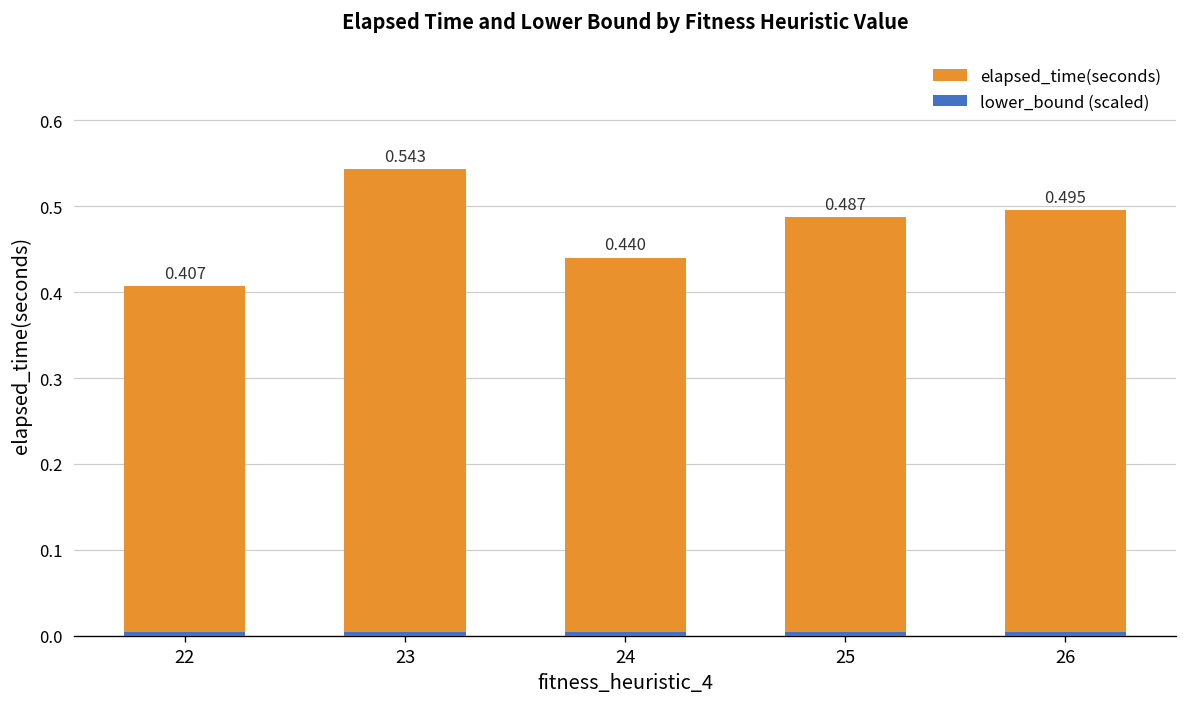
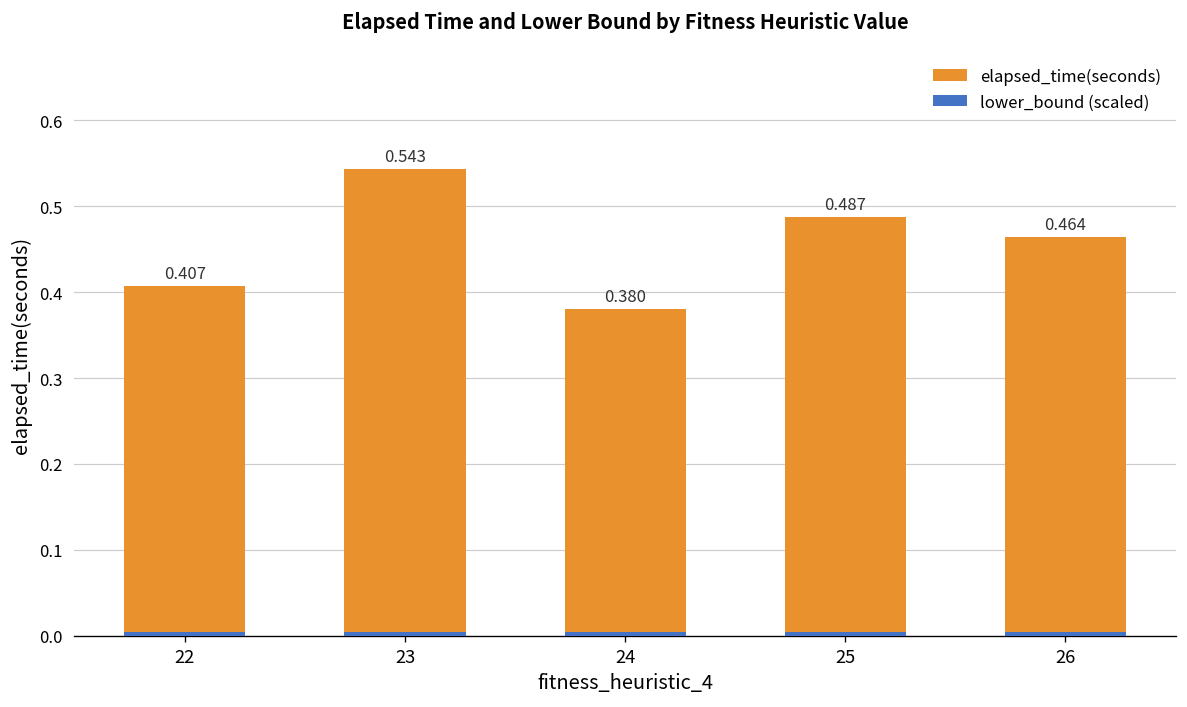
elapsed_time(seconds), 24: 0.440 -> 0.380
elapsed_time(seconds), 26: 0.495 -> 0.464
